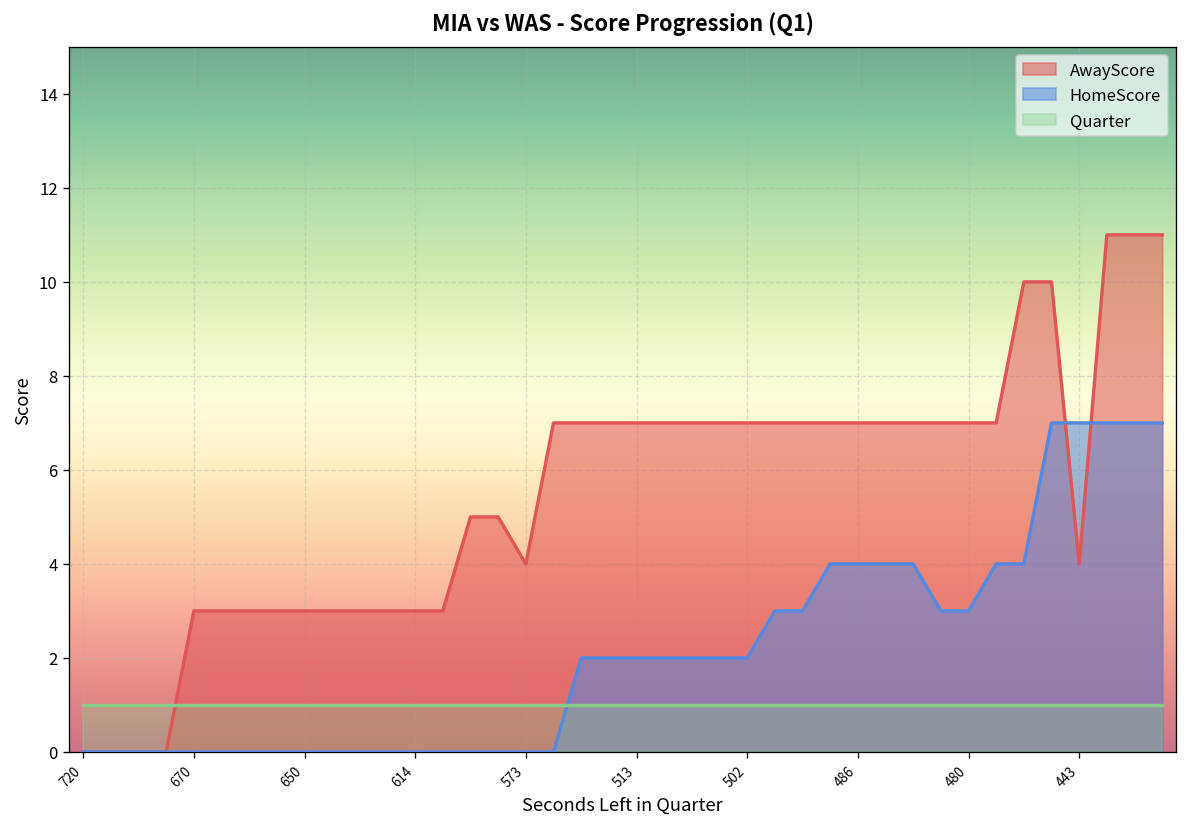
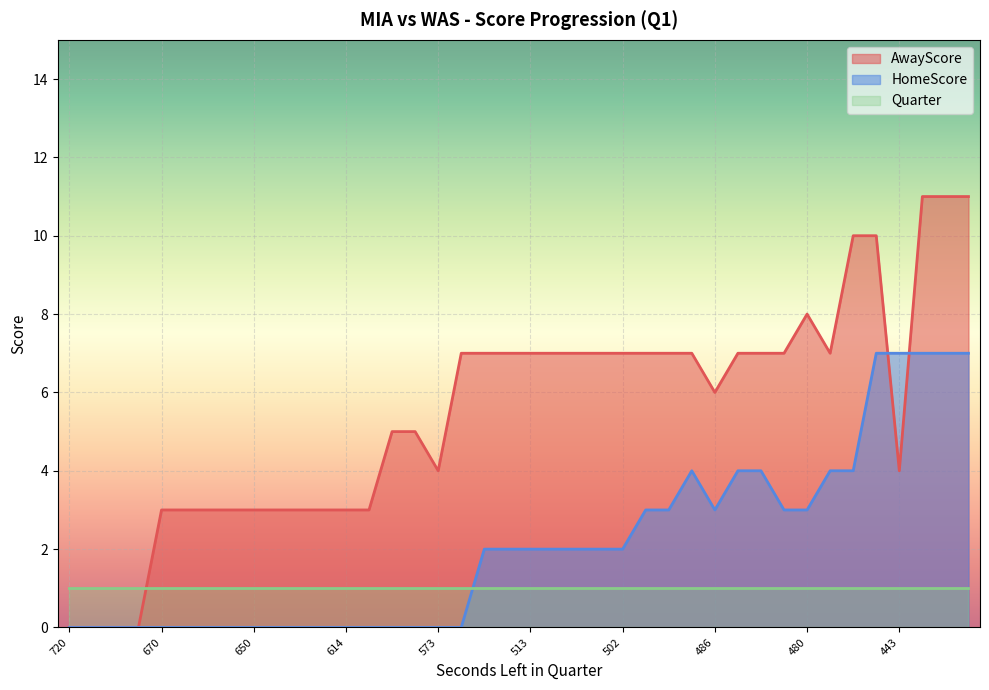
AwayScore, 486: 7 -> 6
HomeScore, 486: 4 -> 3
AwayScore, 480: 7 -> 8
